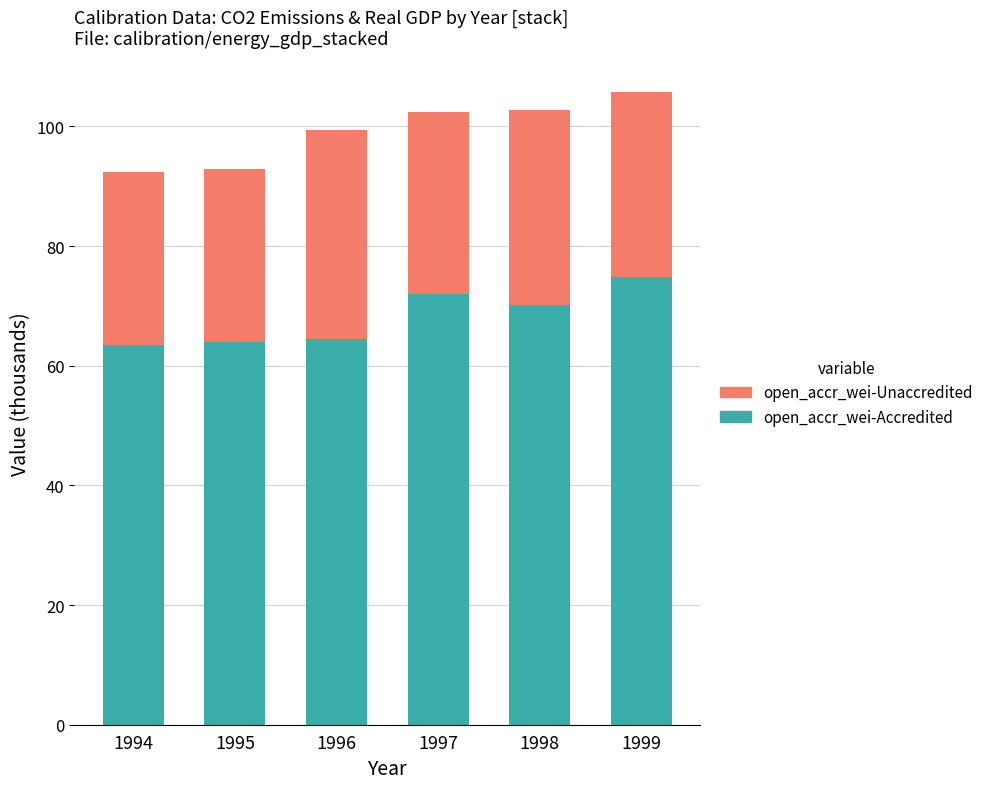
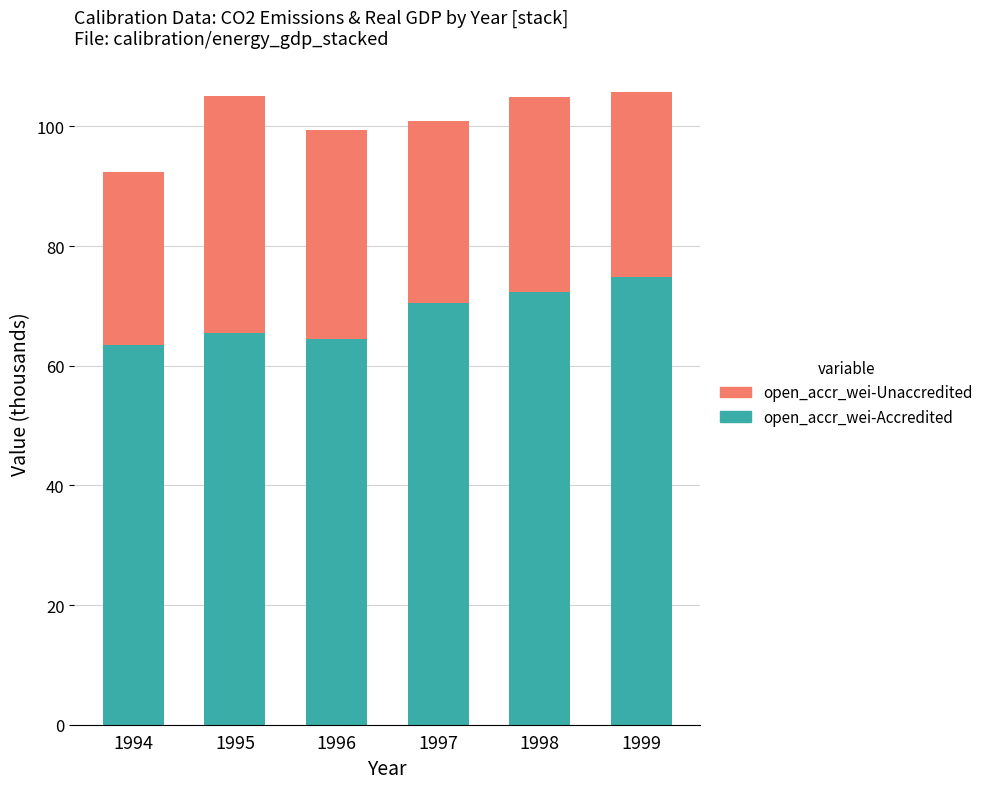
open_accr_wei-Accredited, 1995: 64 -> 65
open_accr_wei-Unaccredited, 1995: 29 -> 40
open_accr_wei-Accredited, 1997: 72 -> 71
open_accr_wei-Accredited, 1998: 70 -> 72
